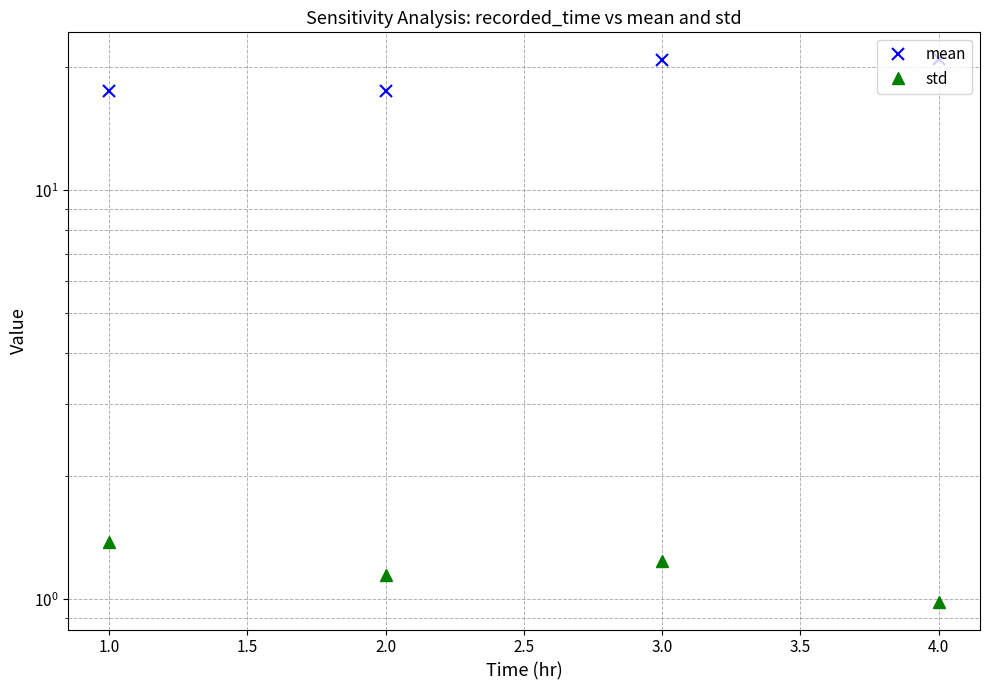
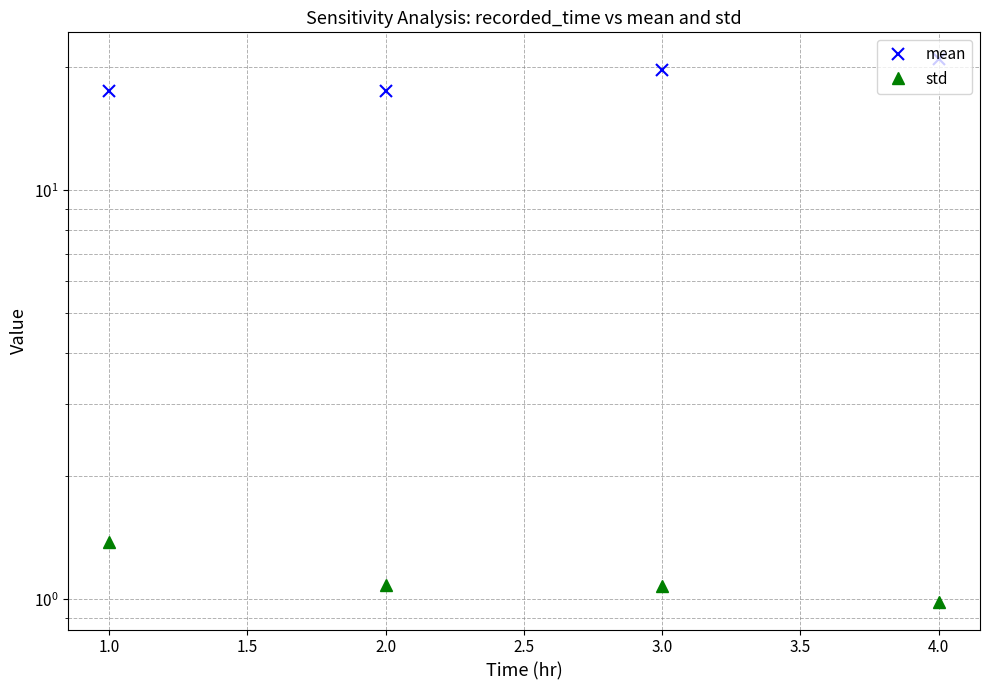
std, 2.0: 1.15 -> 1.08
mean, 3.0: 21 -> 20
std, 3.0: 1.24 -> 1.08
